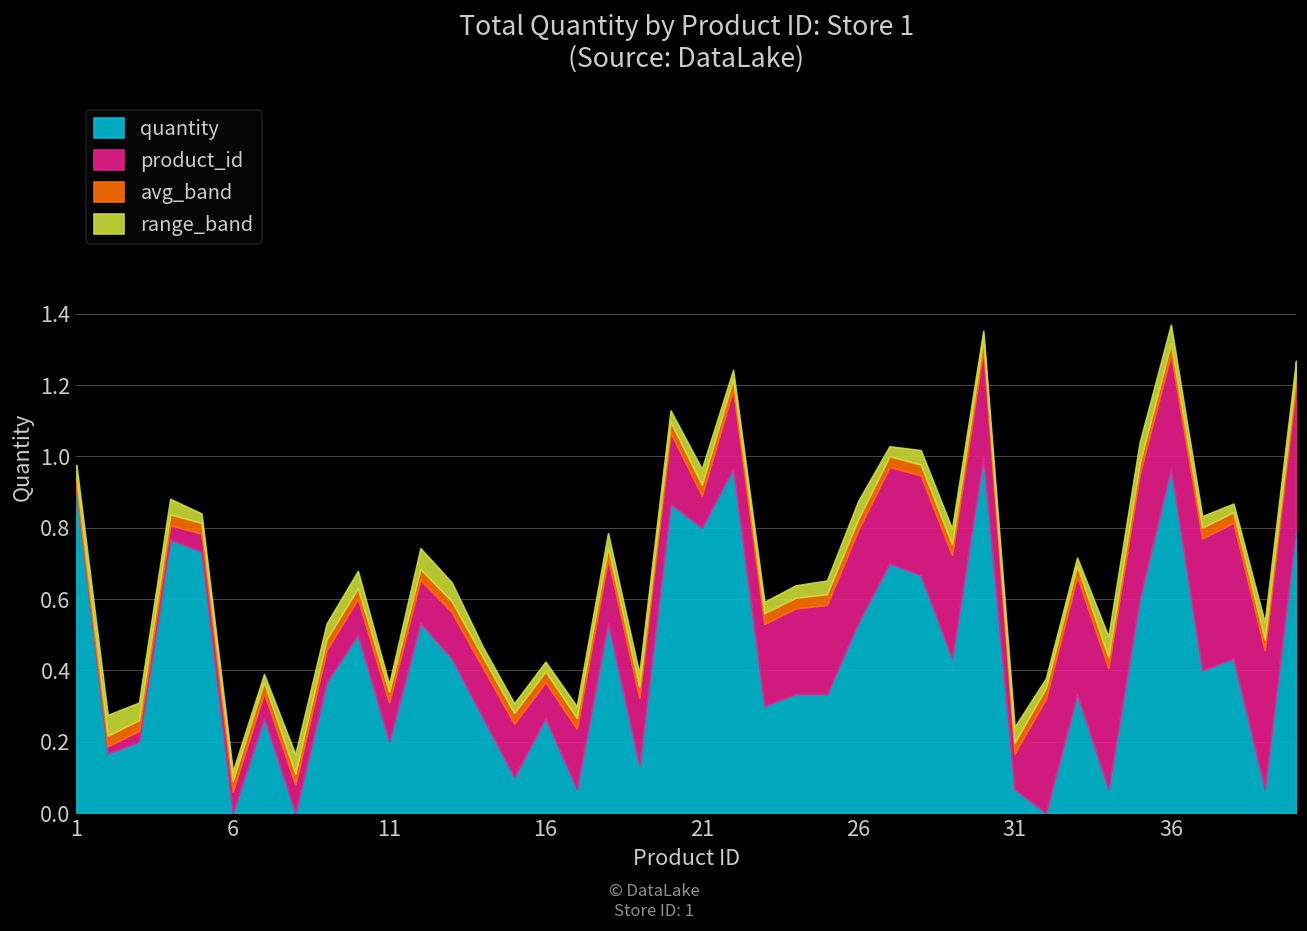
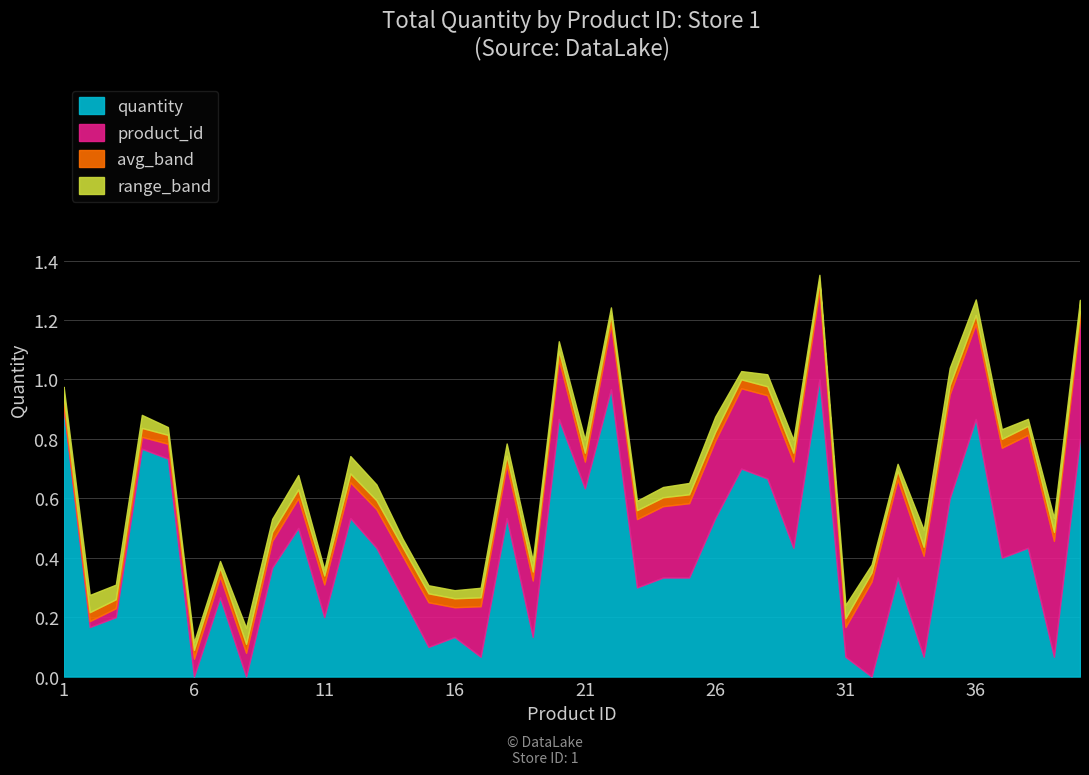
quantity, 16: 0.27 -> 0.13
quantity, 21: 0.80 -> 0.63
quantity, 36: 0.97 -> 0.87
